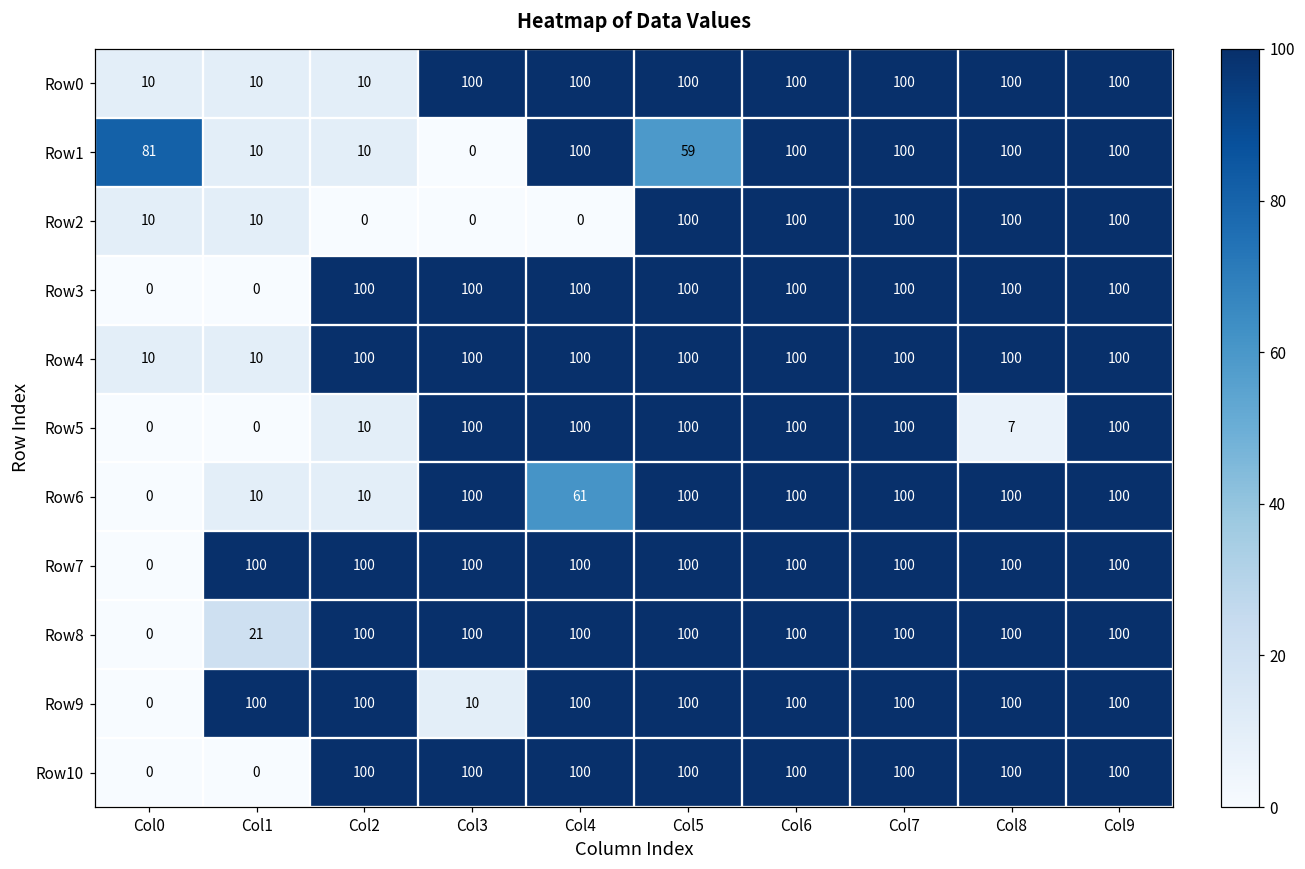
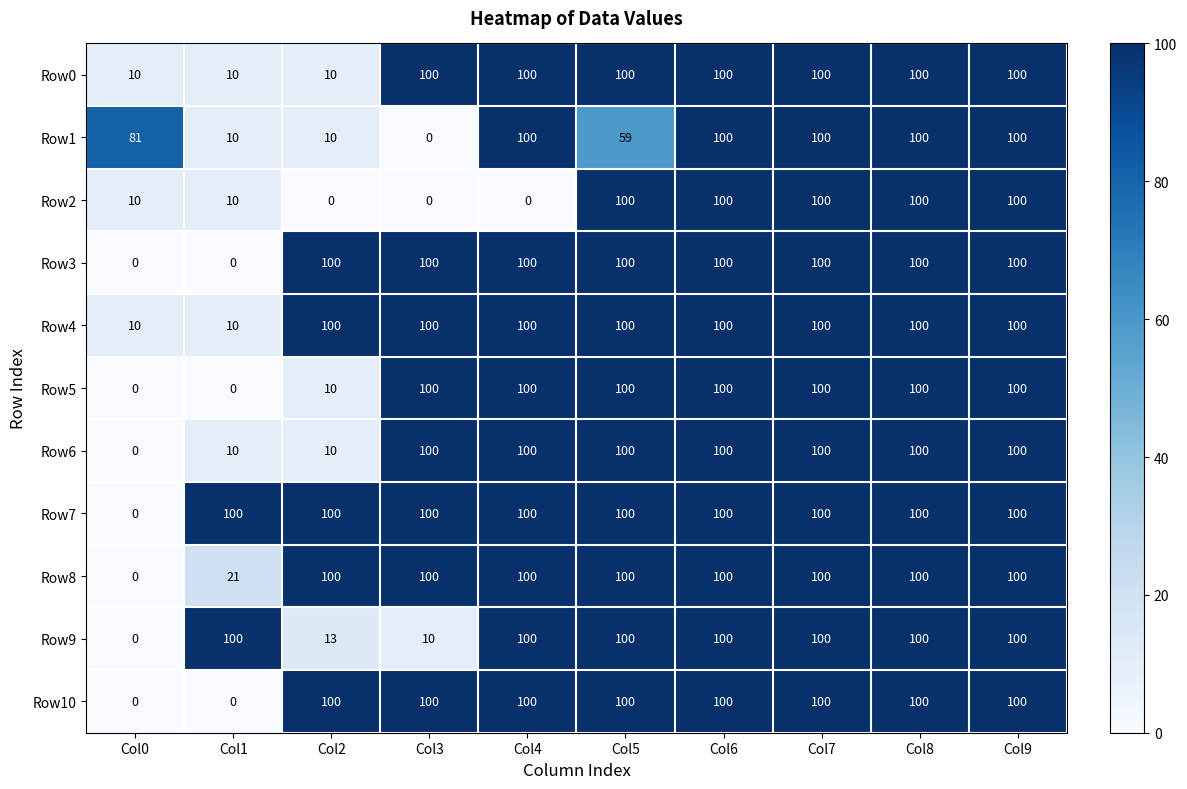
Row5, Col8: 7 -> 100
Row6, Col4: 61 -> 100
Row9, Col2: 100 -> 13
